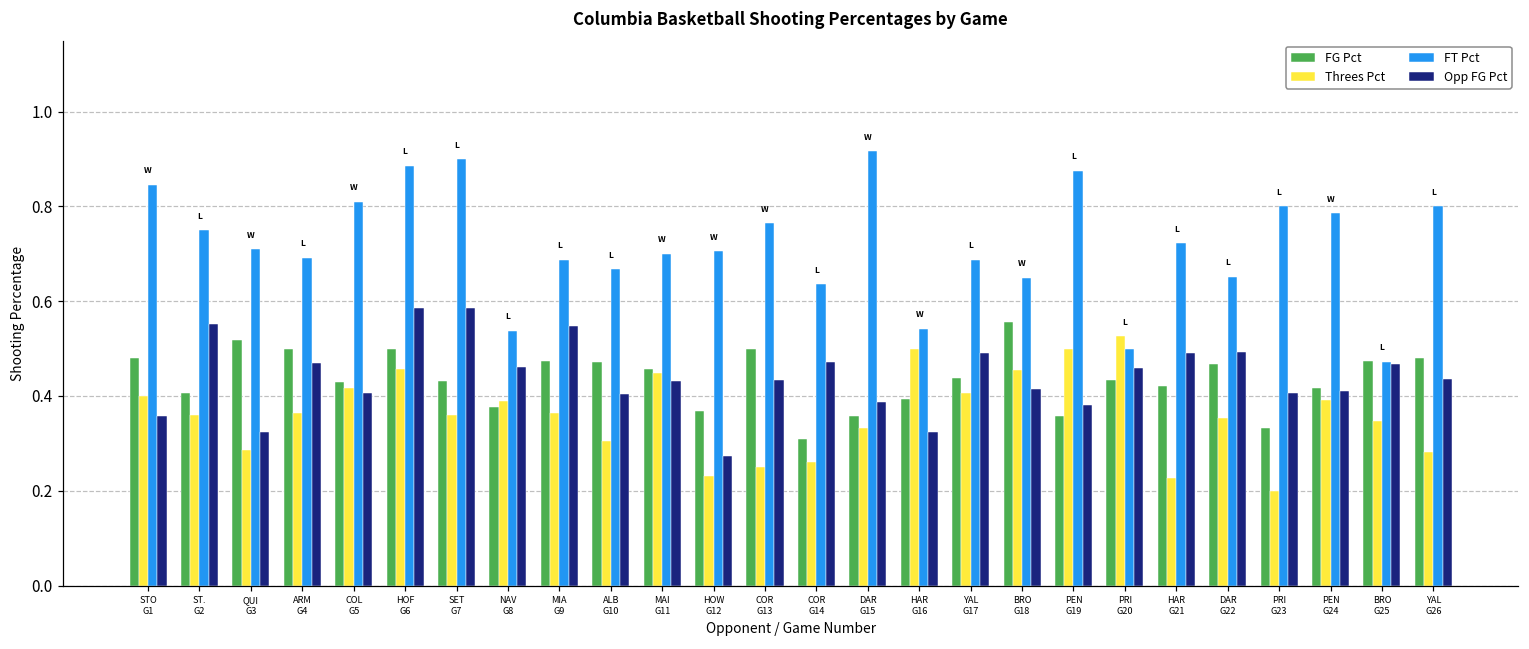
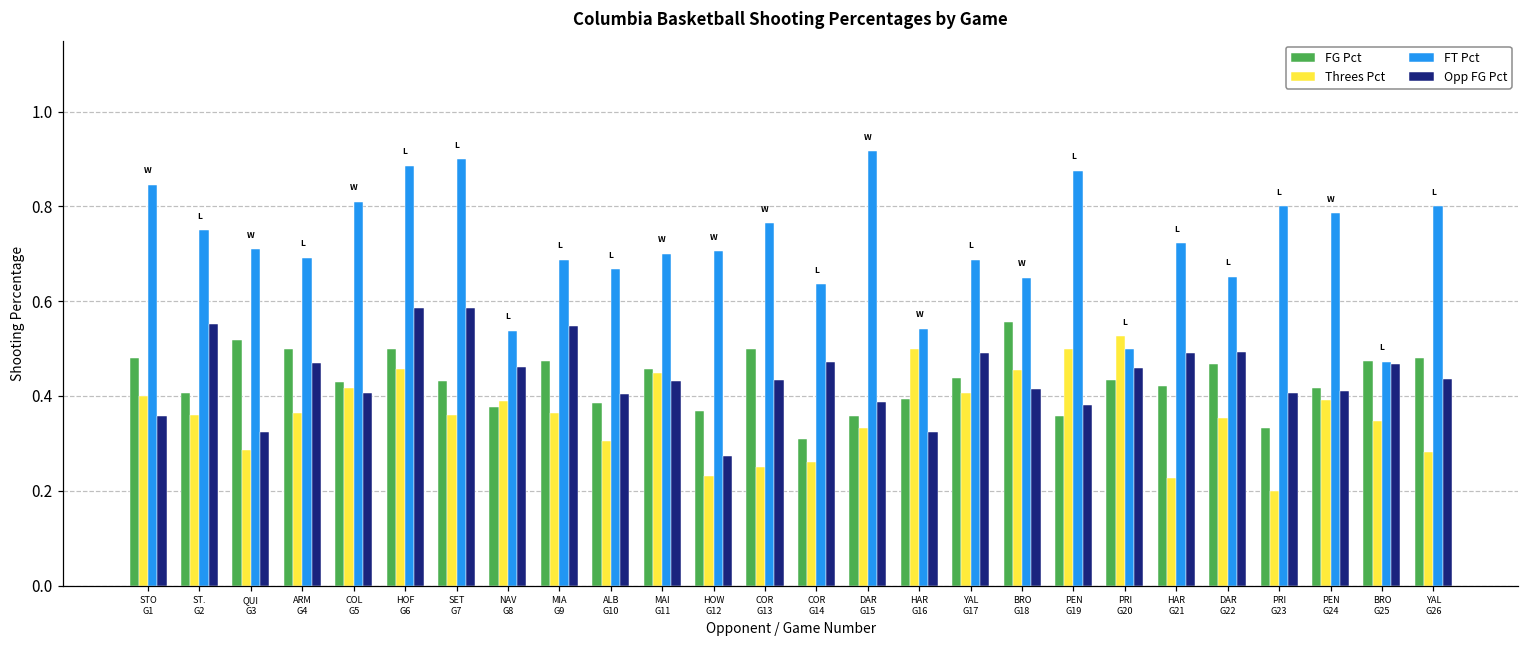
FG Pct, ALB G10: 0.47 -> 0.39
